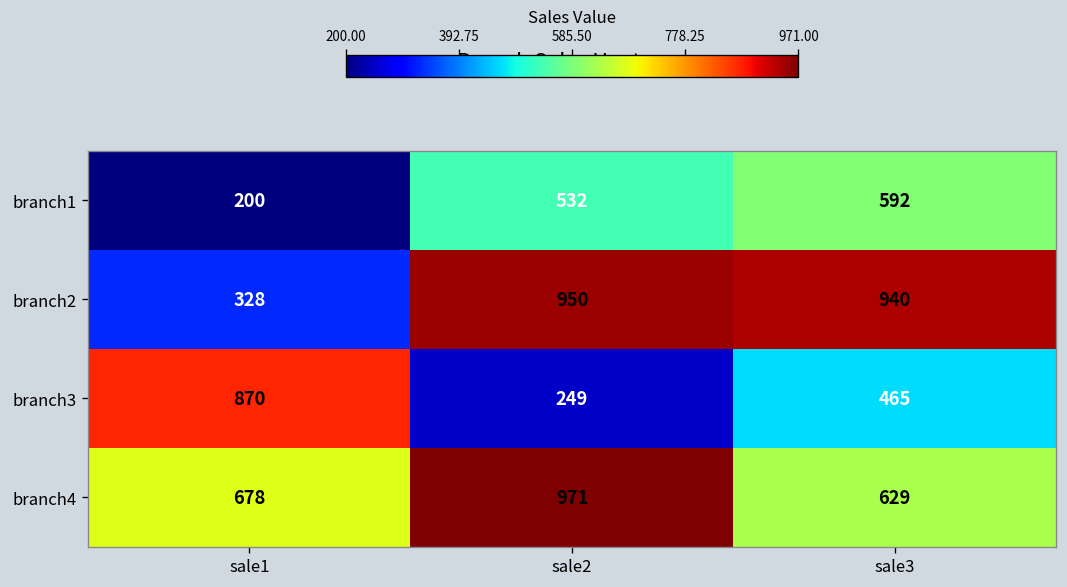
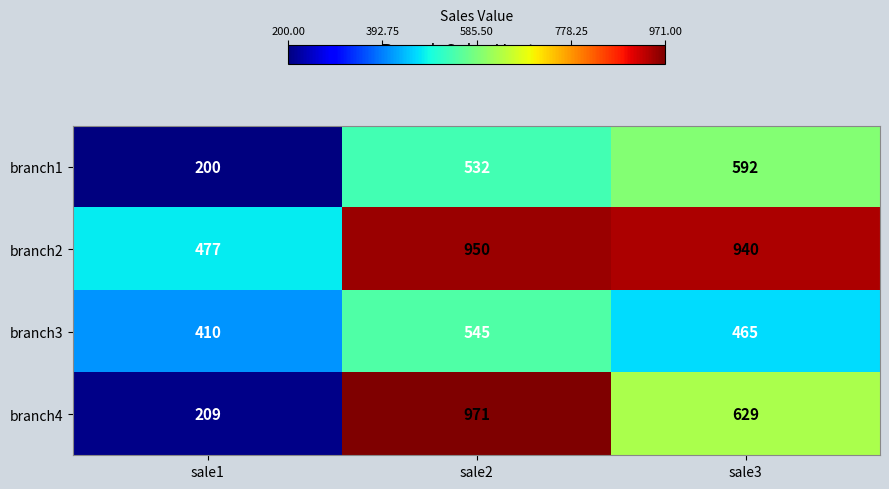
branch2, sale1: 328 -> 477
branch3, sale1: 870 -> 410
branch3, sale2: 249 -> 545
branch4, sale1: 678 -> 209
